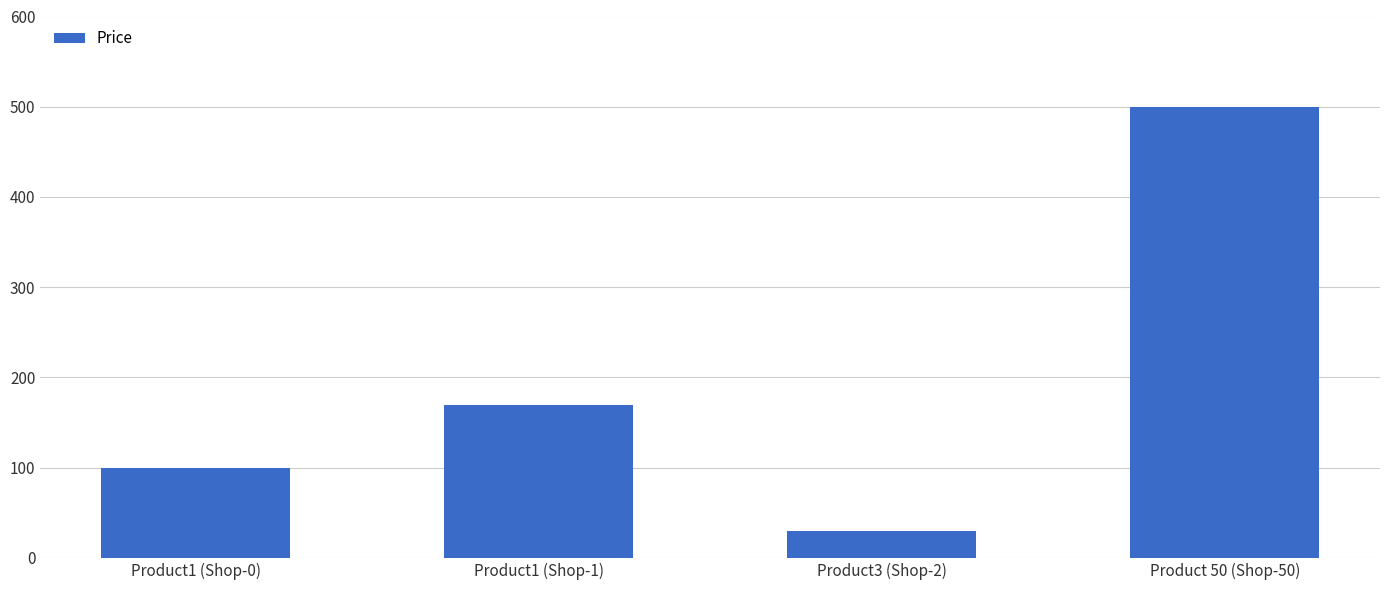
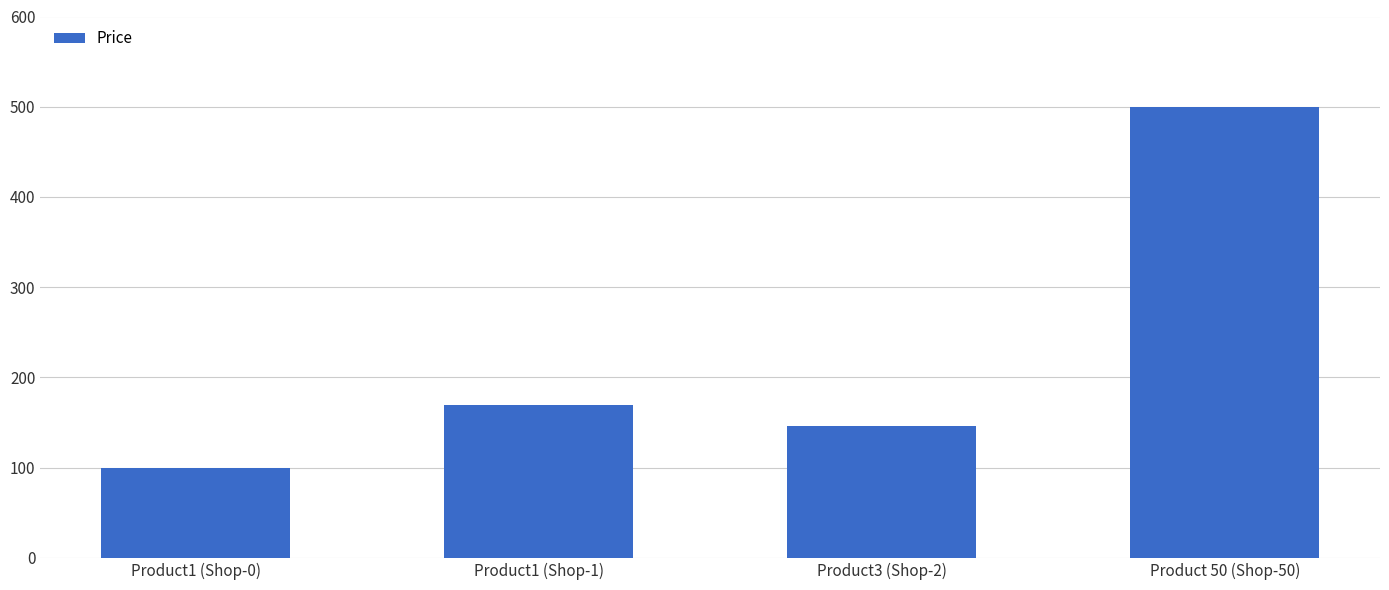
Product3 (Shop-2): 30 -> 150
